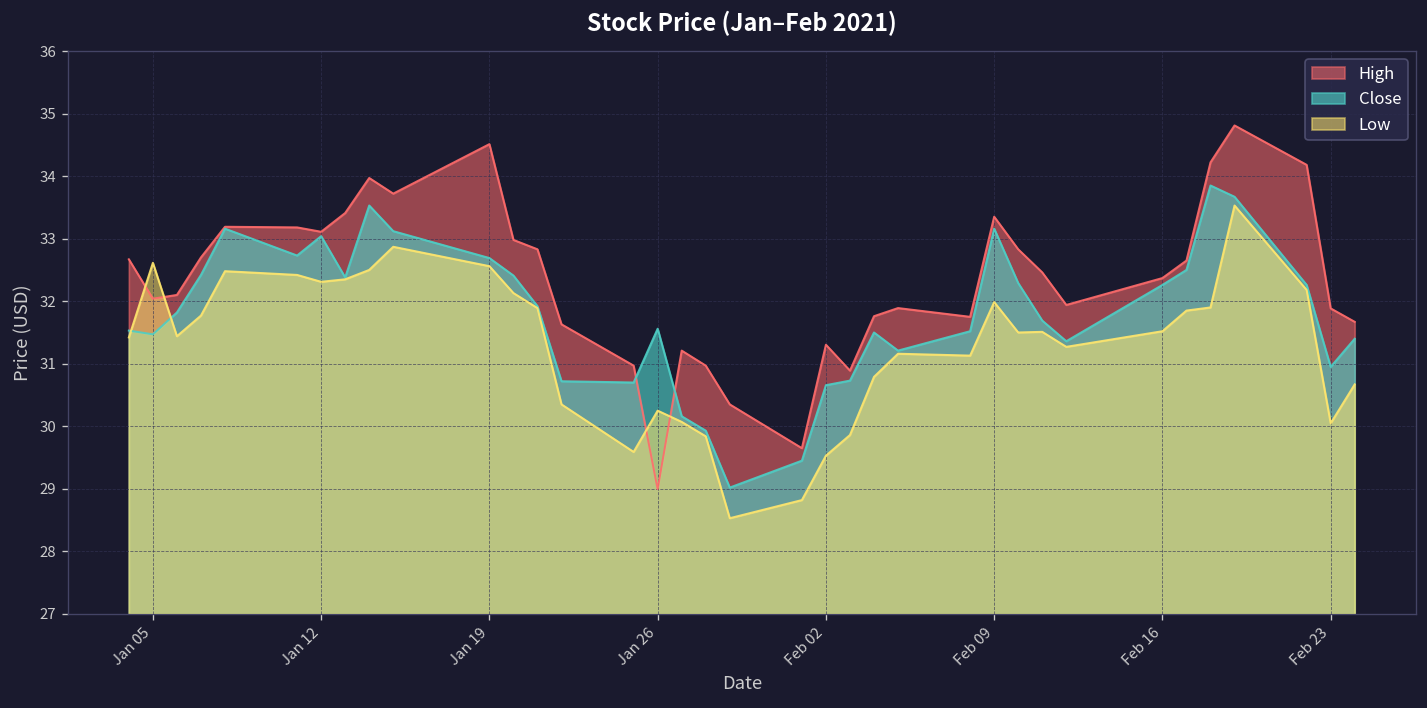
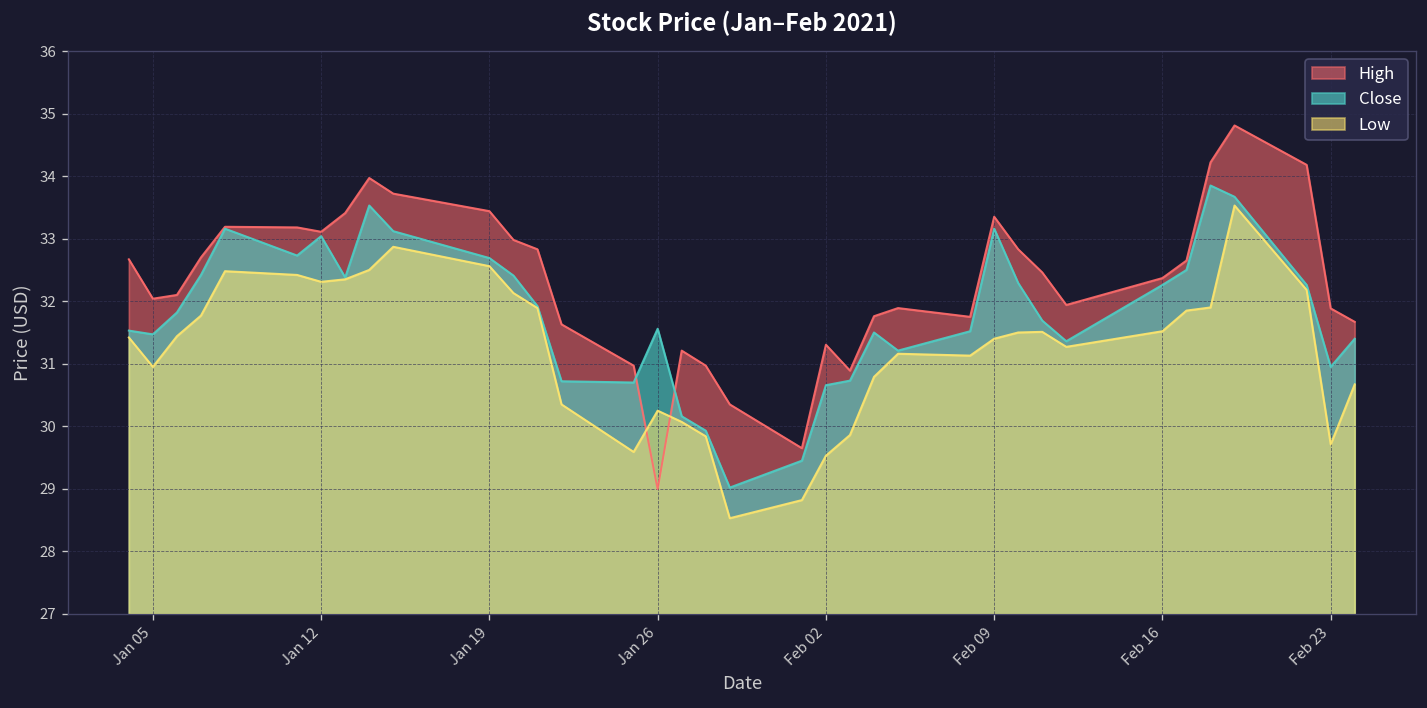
Low, Jan 05: 32.6 -> 31.0
High, Jan 19: 34.5 -> 33.4
Low, Feb 09: 32.0 -> 31.4
Low, Feb 23: 30.0 -> 29.7
